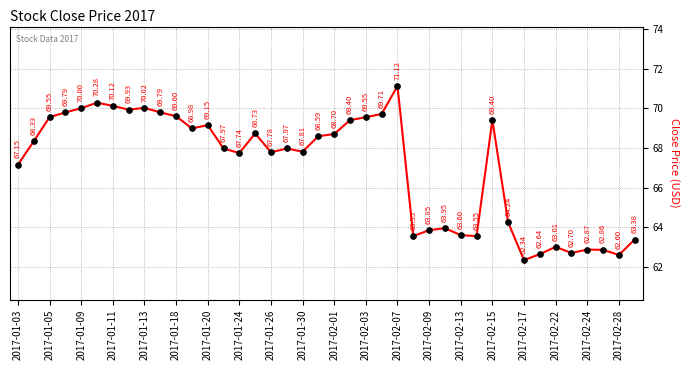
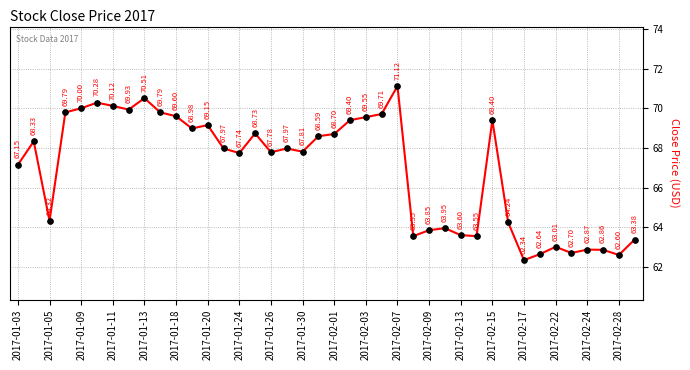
2017-01-05: 69.55 -> 64.32
2017-01-13: 70.02 -> 70.51
